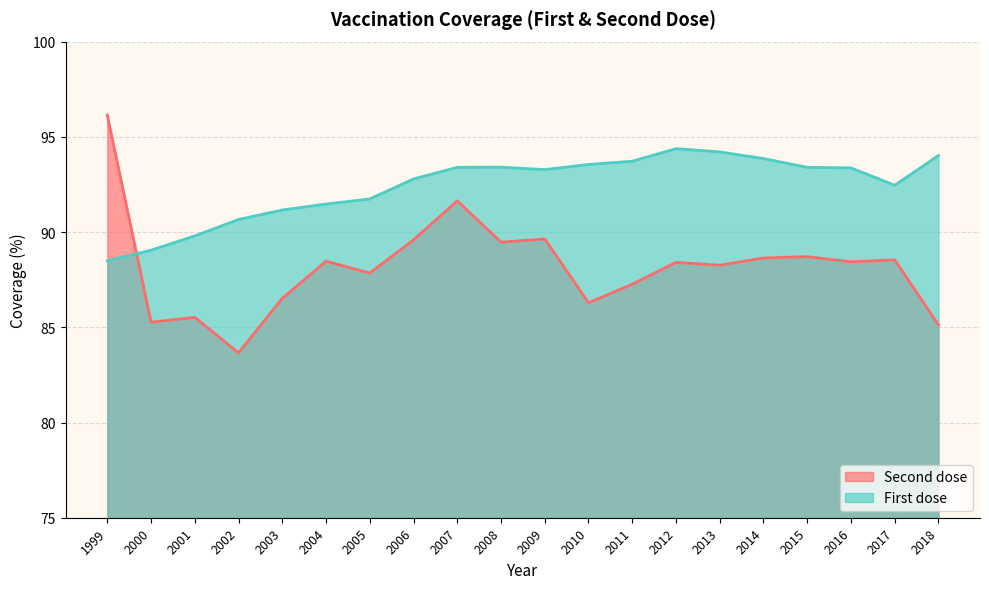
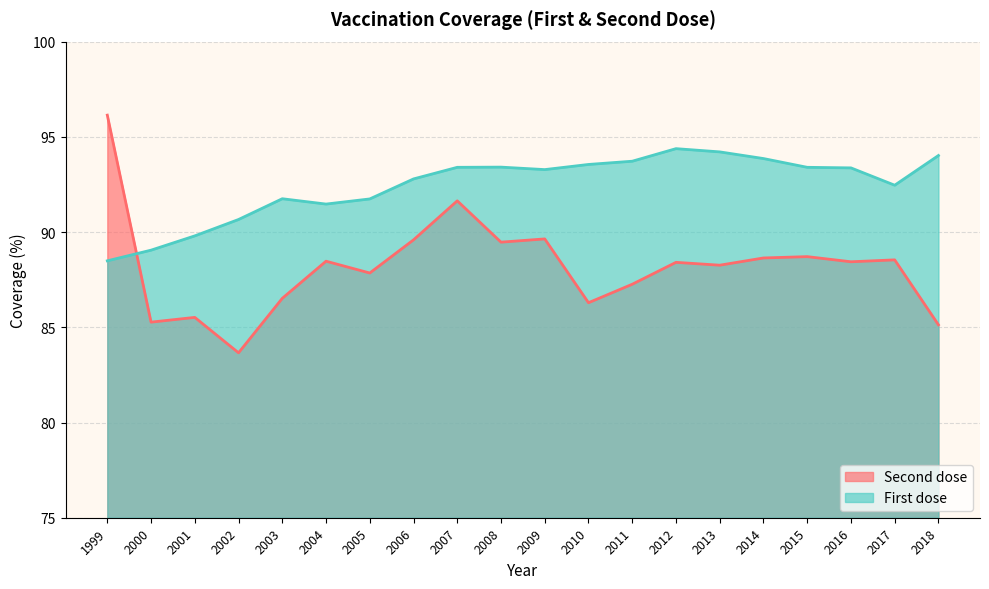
First dose, 2003: 91.2 -> 91.8
